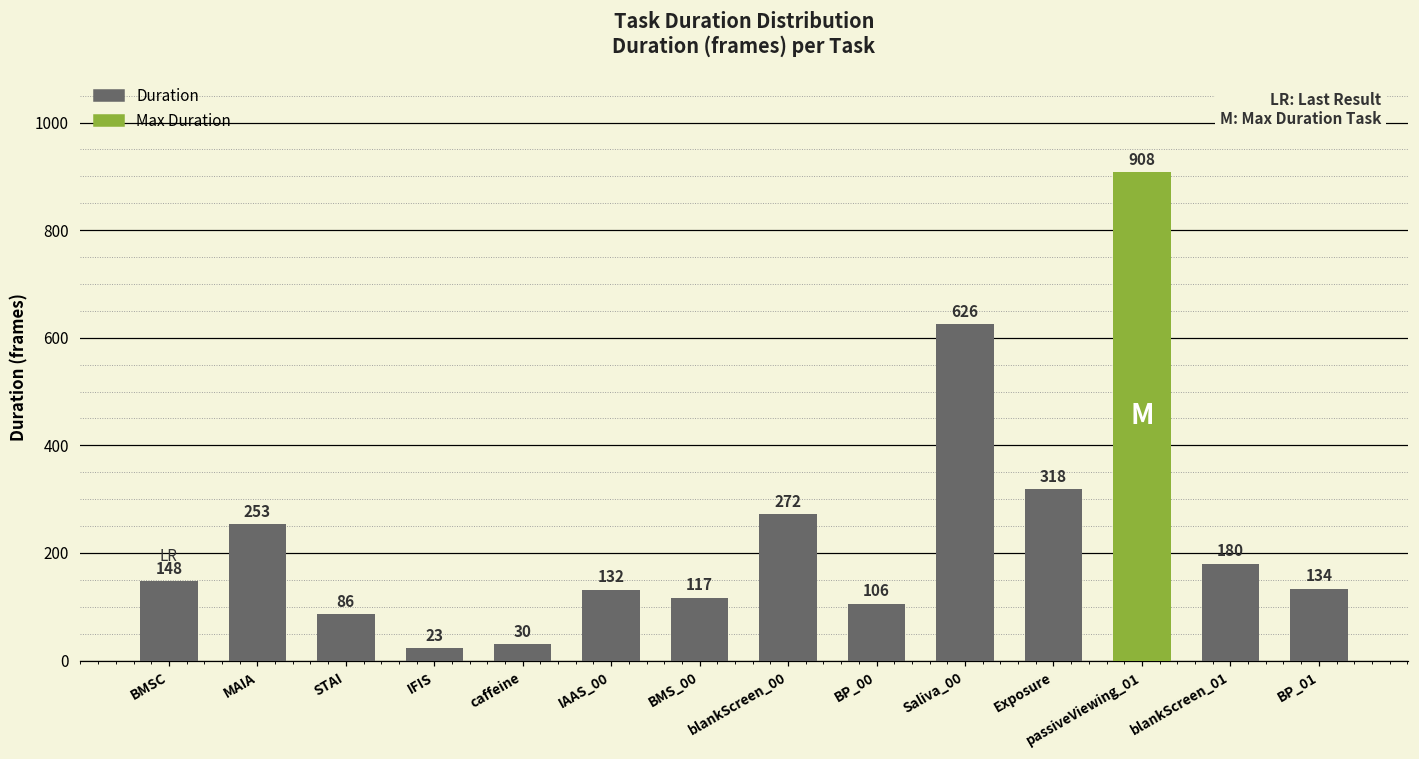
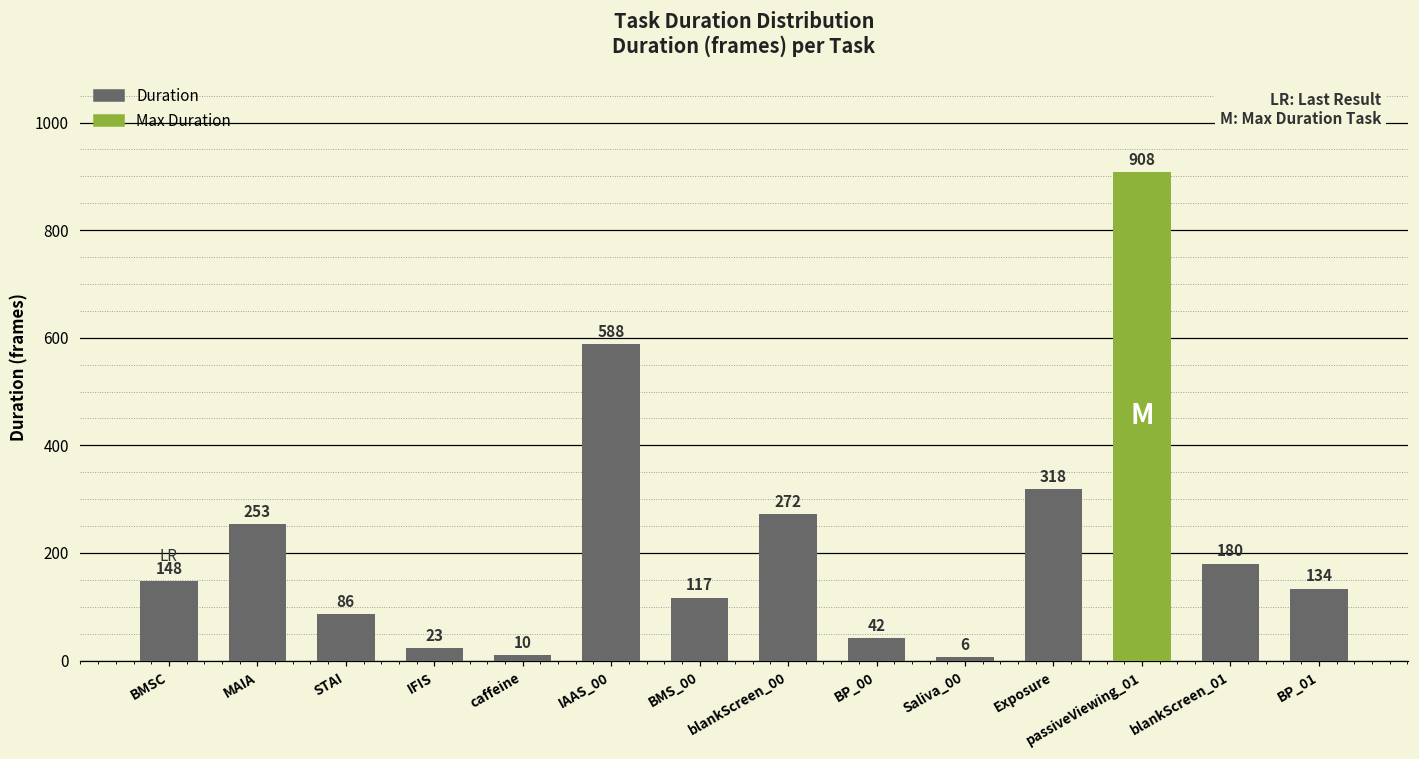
caffeine: 30 -> 10
IAAS_00: 132 -> 588
BP_00: 106 -> 42
Saliva_00: 626 -> 6
